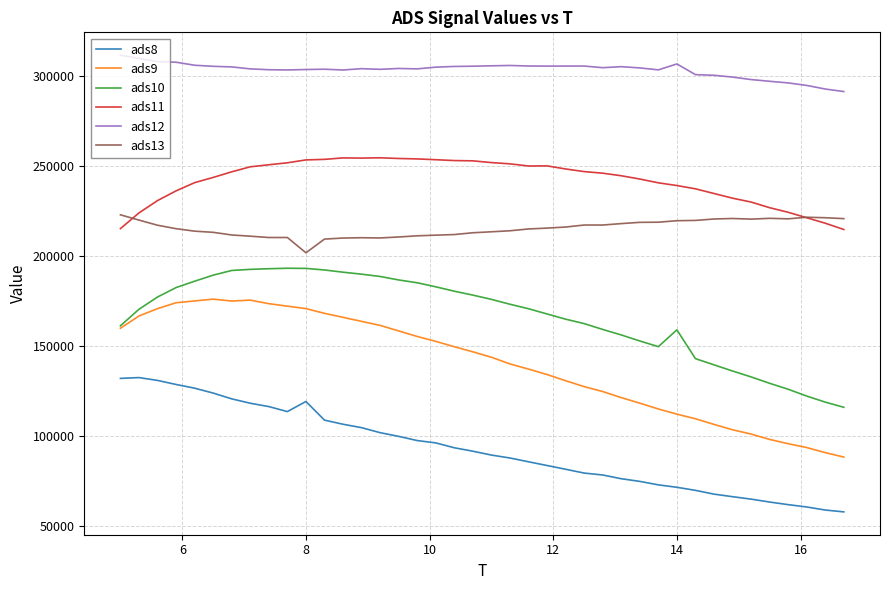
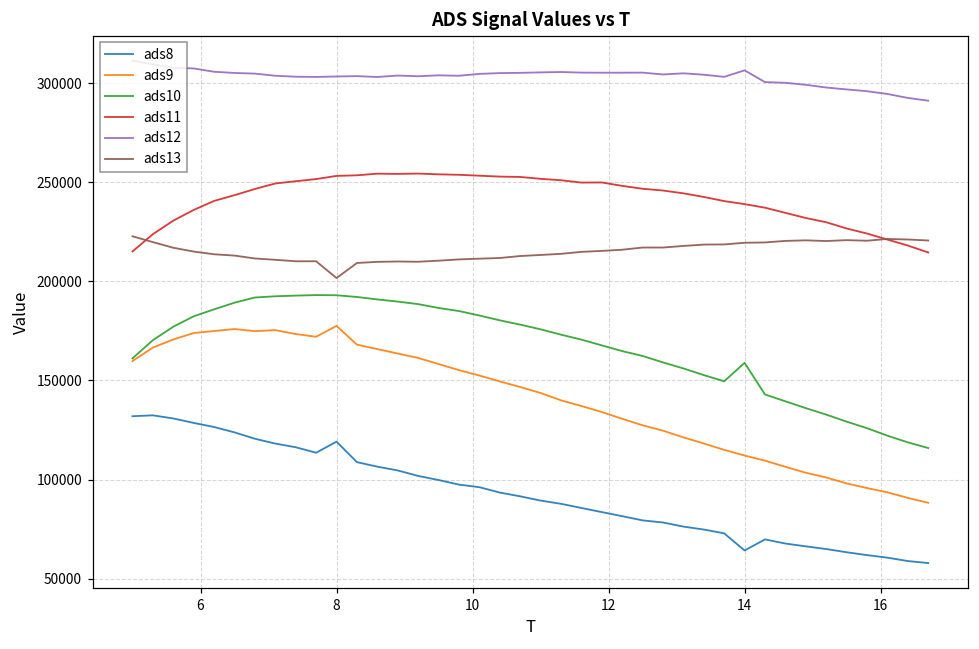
ads9, 8: 171000 -> 178000
ads8, 14: 72000 -> 64000
